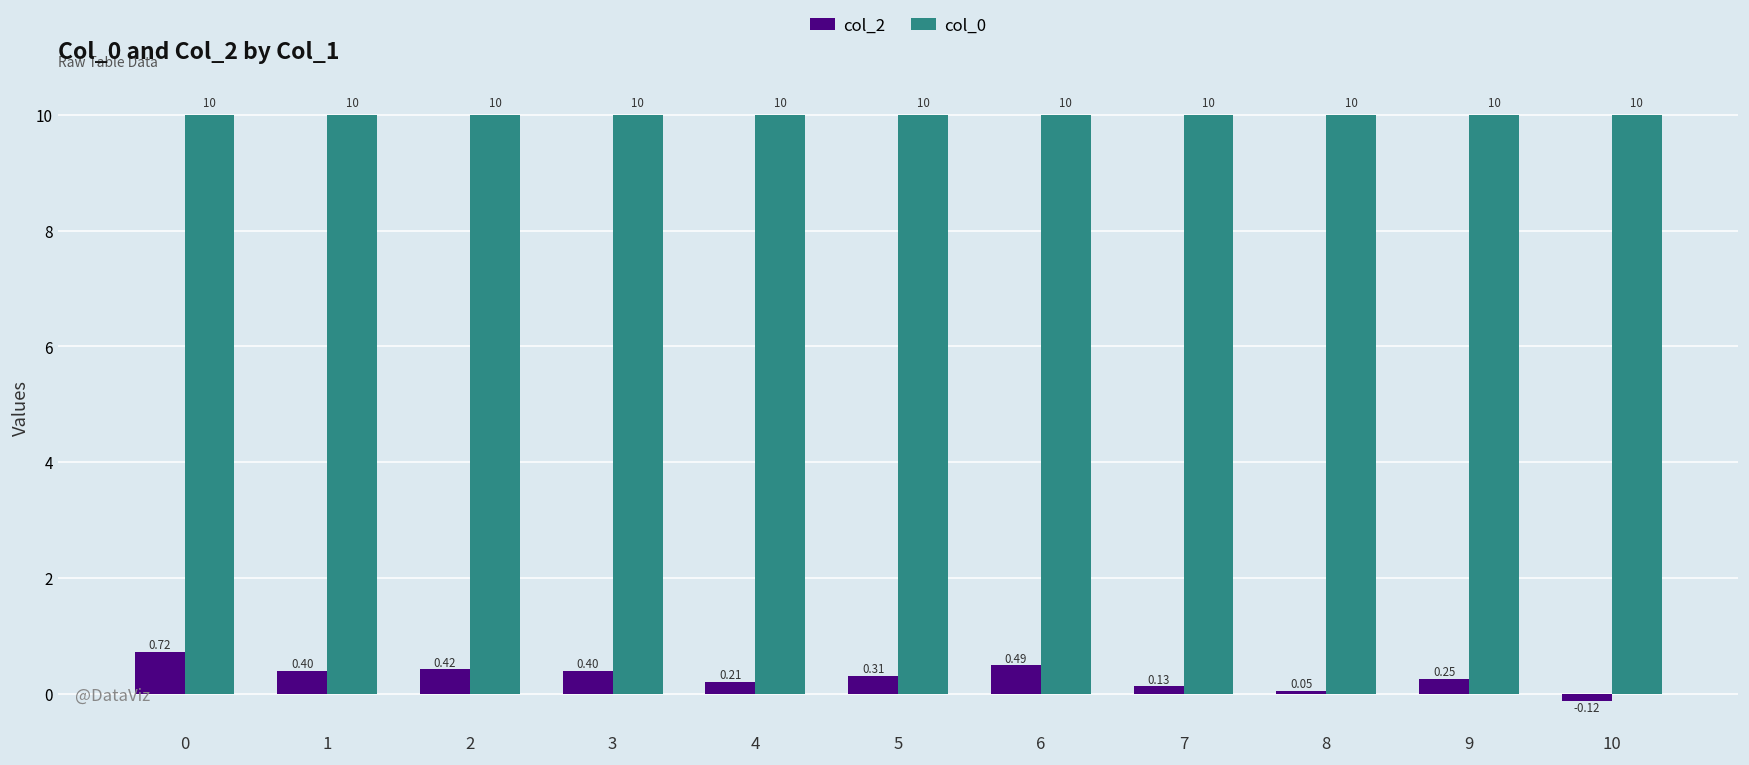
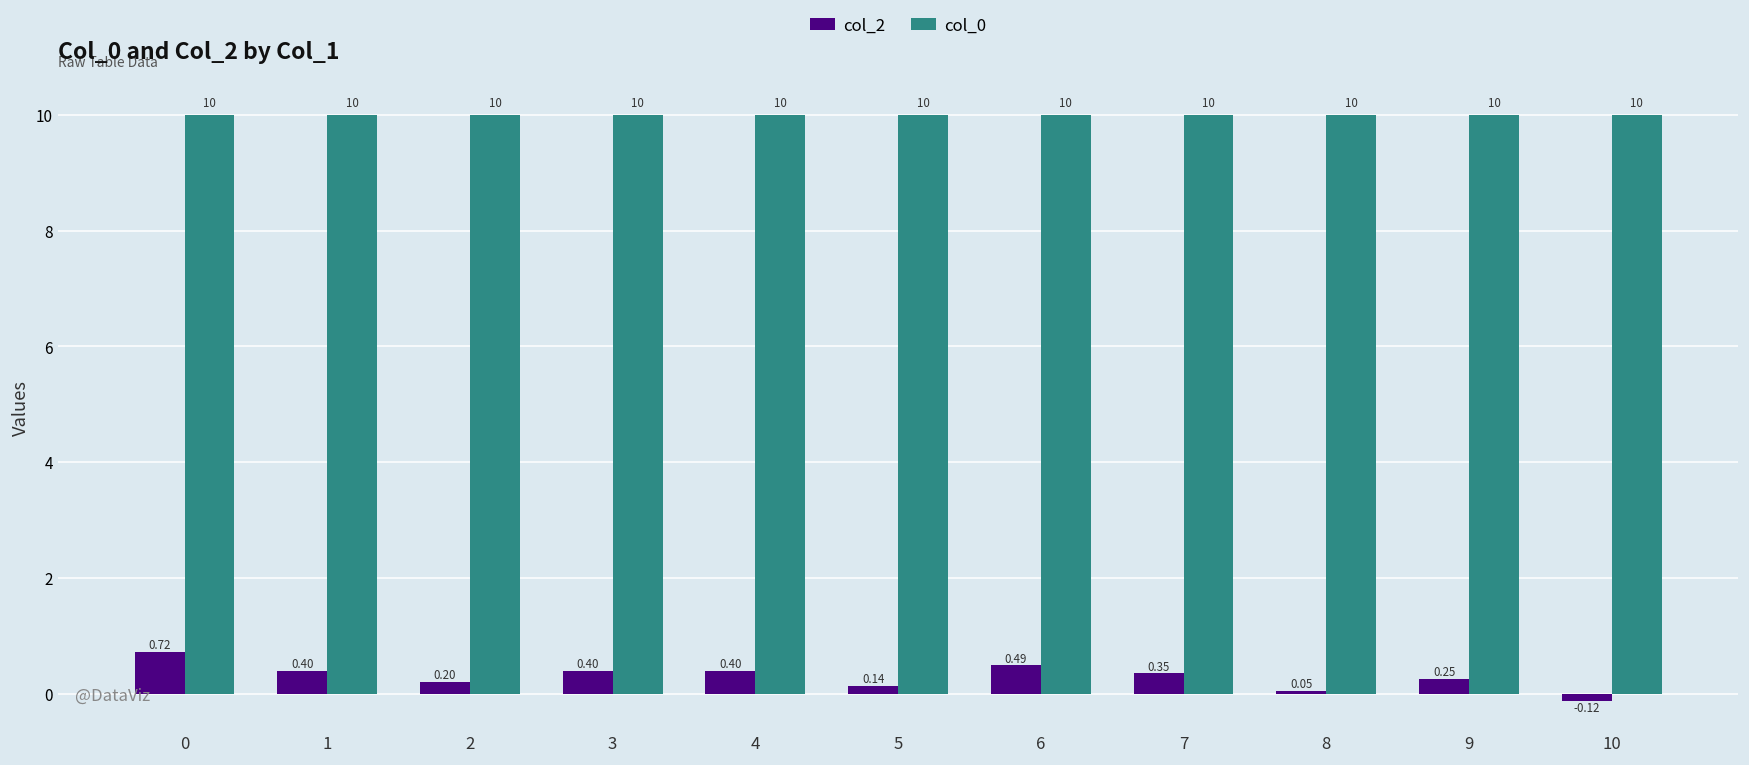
col_2, 2: 0.42 -> 0.20
col_2, 4: 0.21 -> 0.40
col_2, 5: 0.31 -> 0.14
col_2, 7: 0.13 -> 0.35
